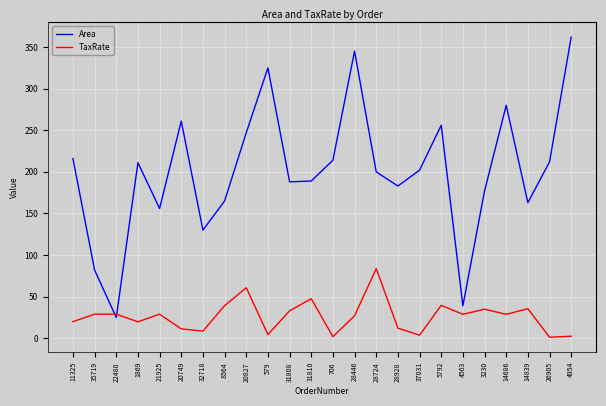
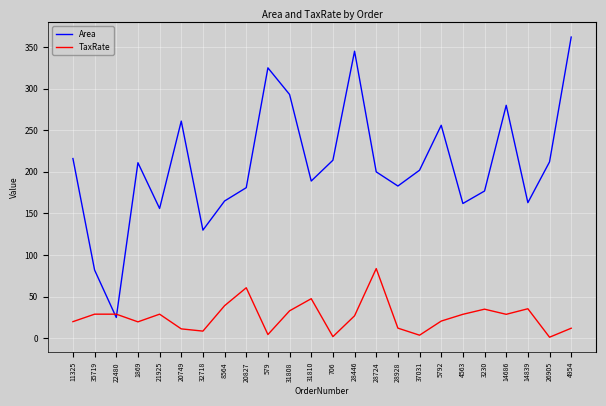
Area, 20827: 250 -> 180
Area, 31808: 190 -> 290
TaxRate, 5792: 40 -> 20
Area, 4563: 40 -> 160
TaxRate, 4954: 0 -> 10
